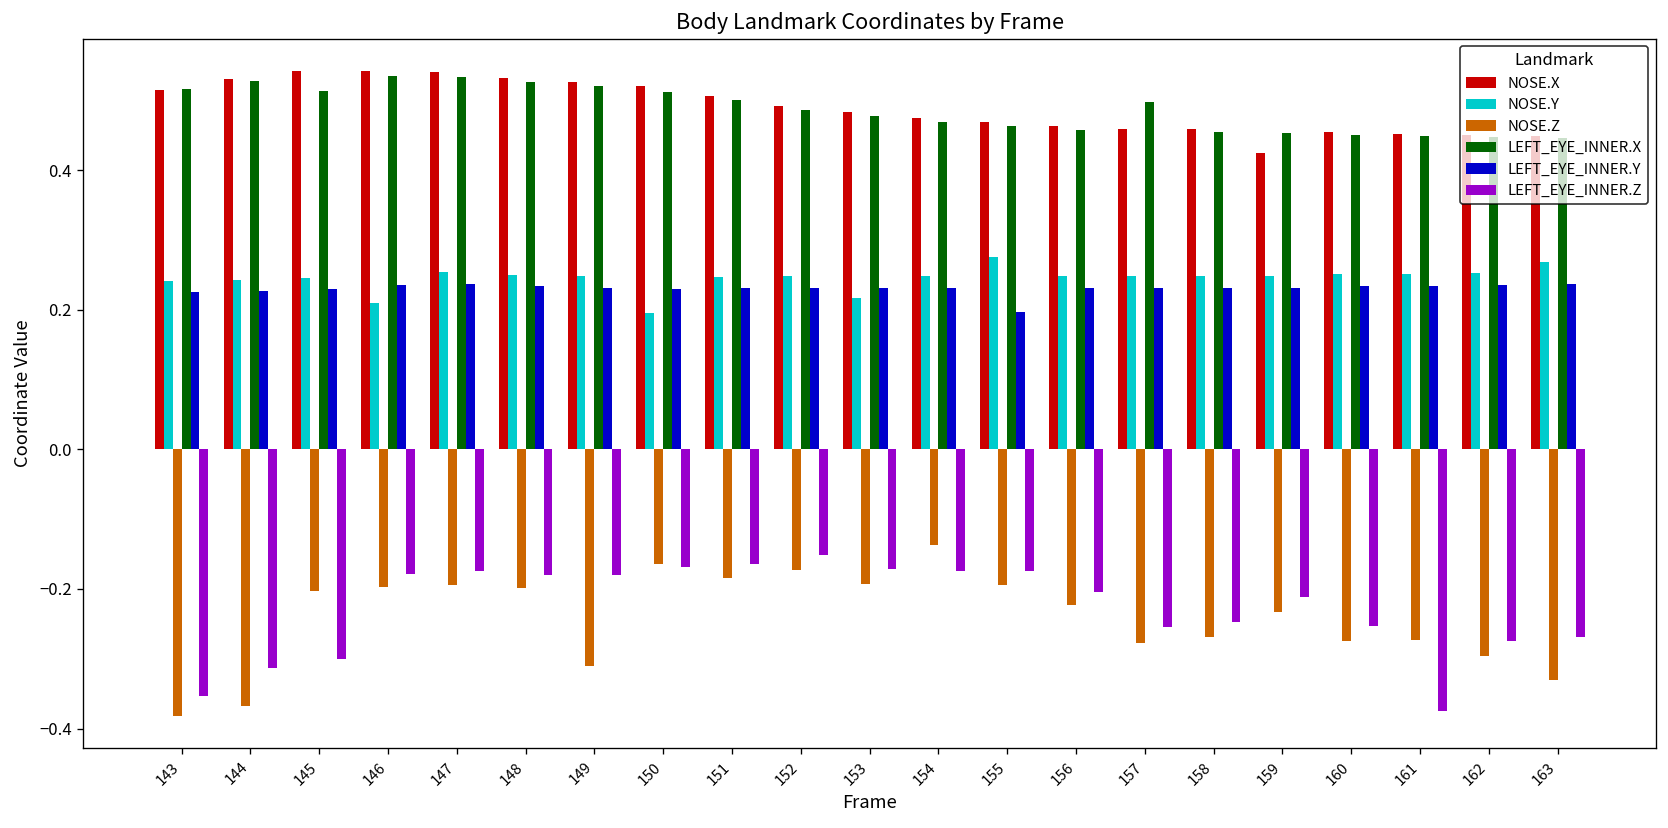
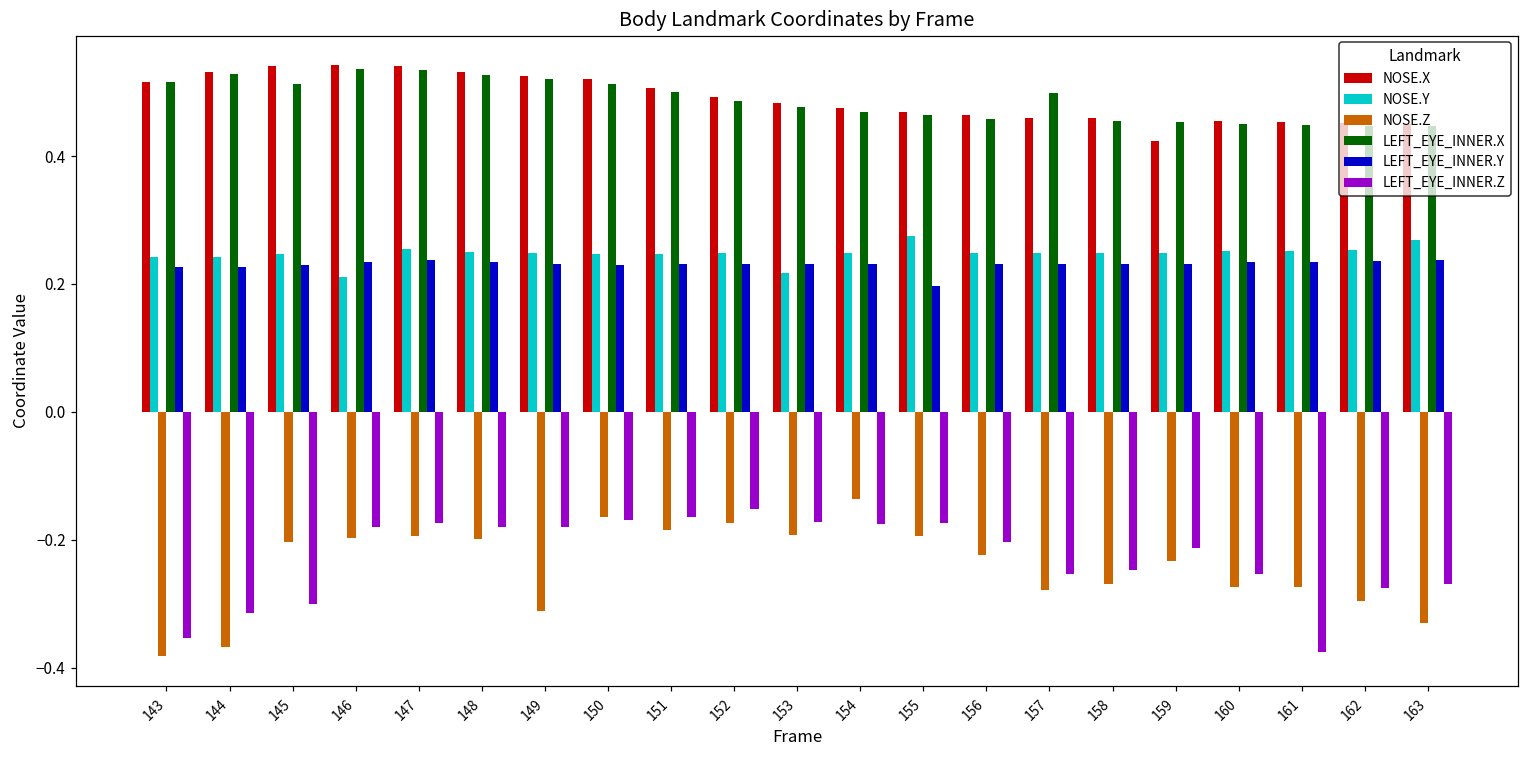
NOSE.Y, 150: 0.20 -> 0.25
